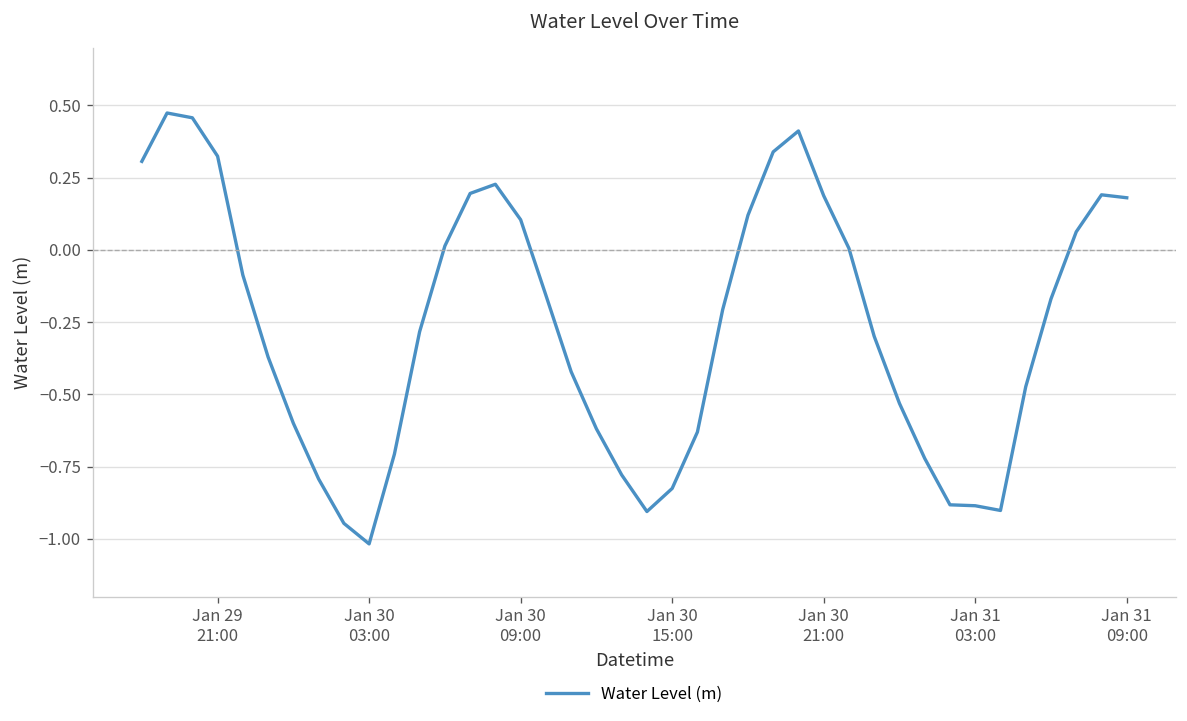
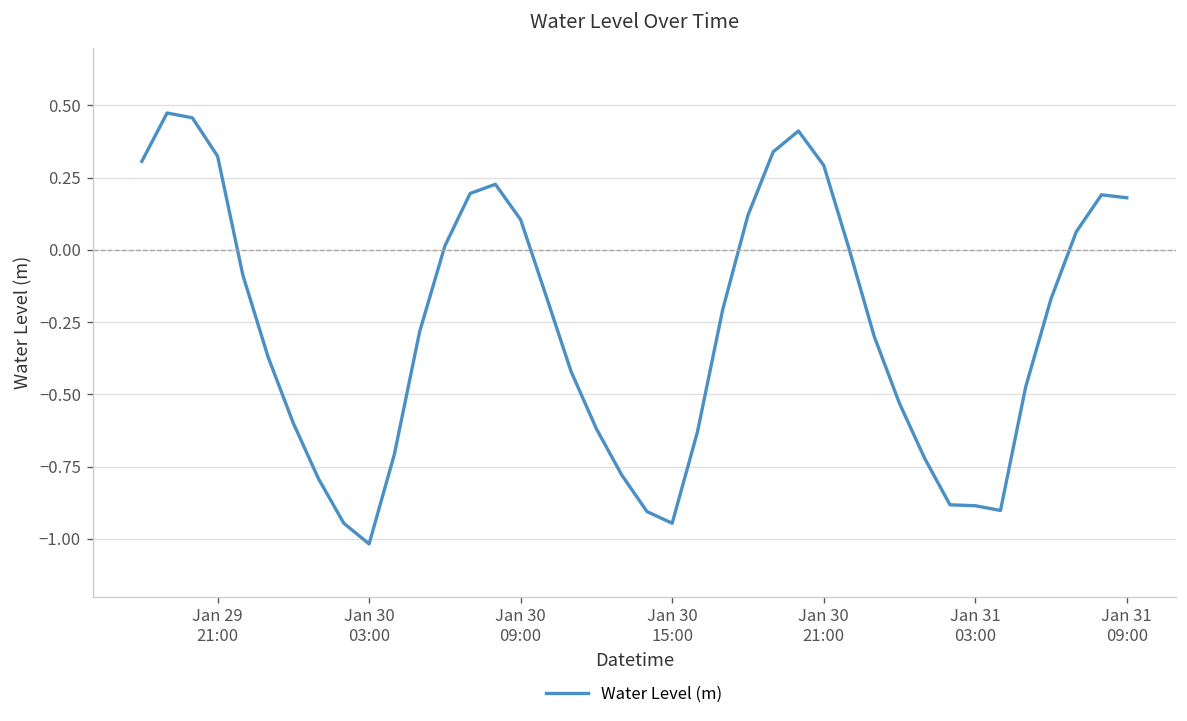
Jan 30 15:00: -0.83 -> -0.95
Jan 30 21:00: 0.19 -> 0.29
